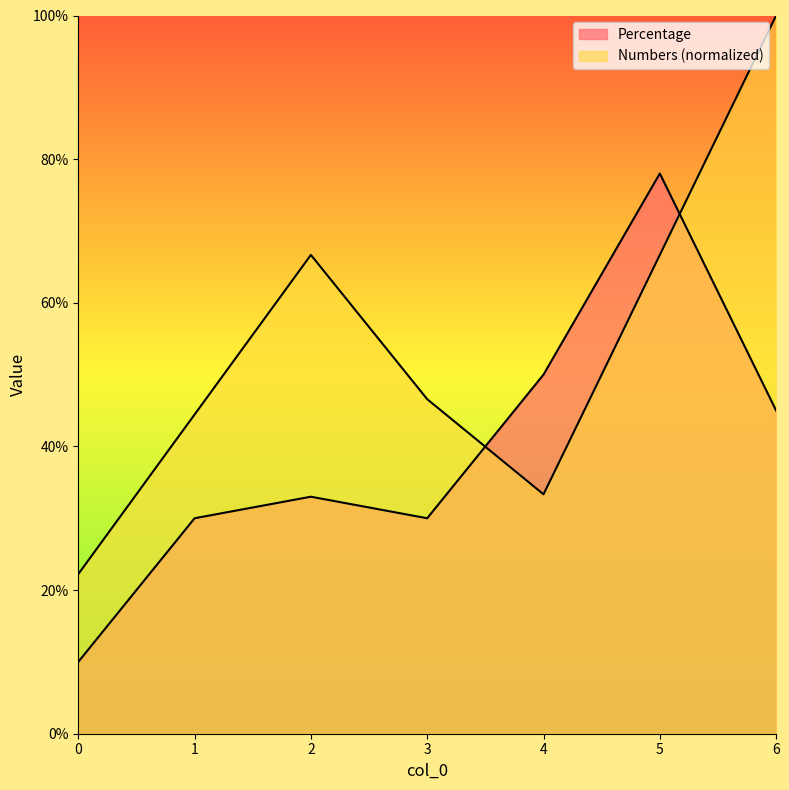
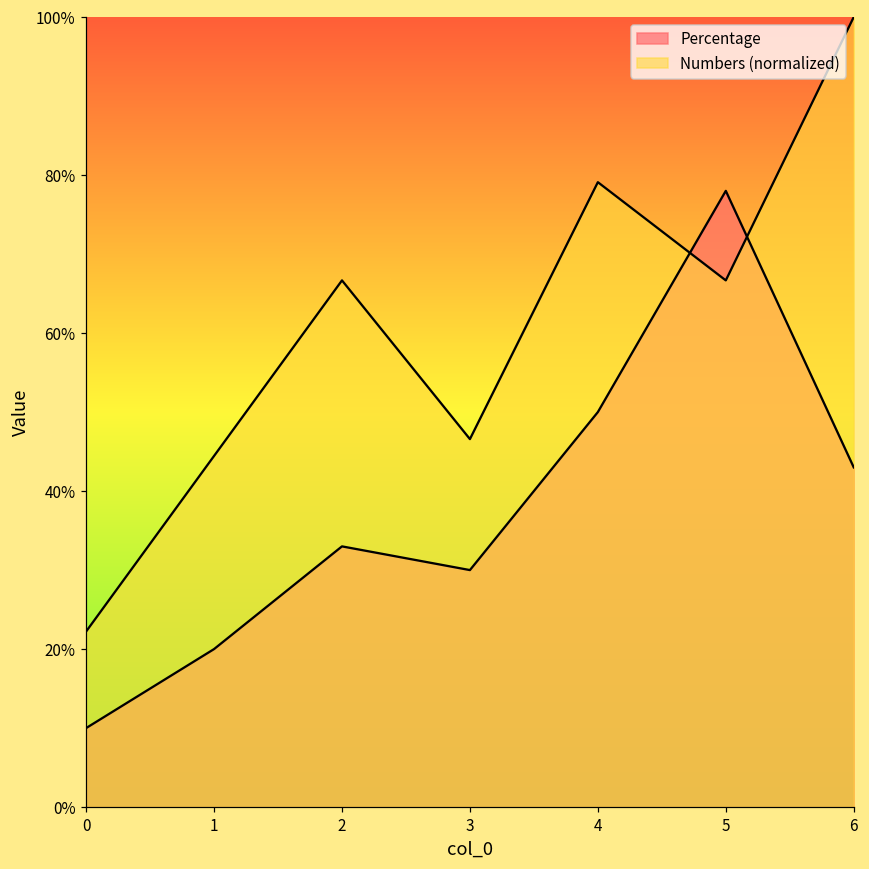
Percentage, 1: 30% -> 20%
Numbers (normalized), 4: 33% -> 79%
Percentage, 6: 45% -> 43%
